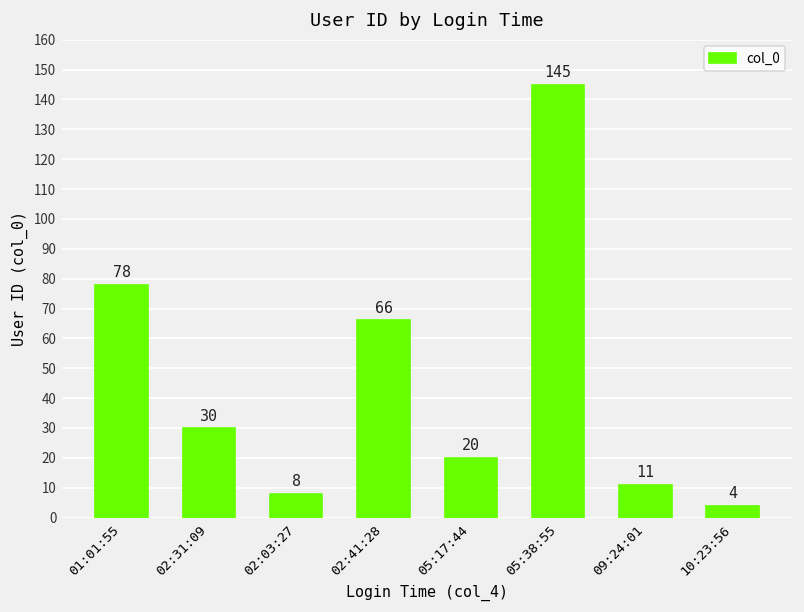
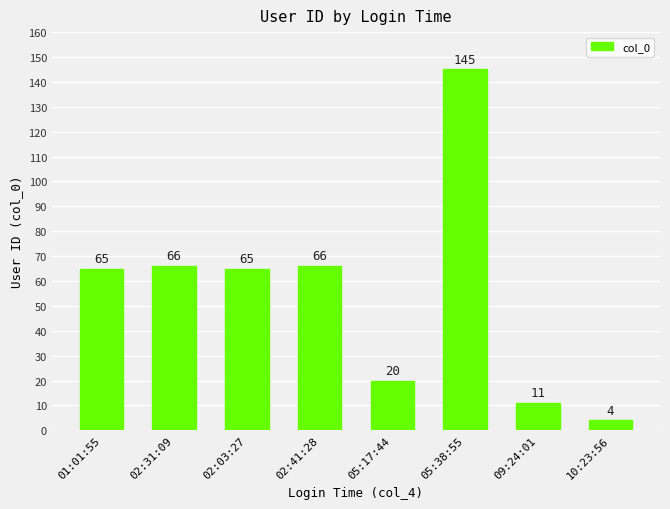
01:01:55: 78 -> 65
02:31:09: 30 -> 66
02:03:27: 8 -> 65
